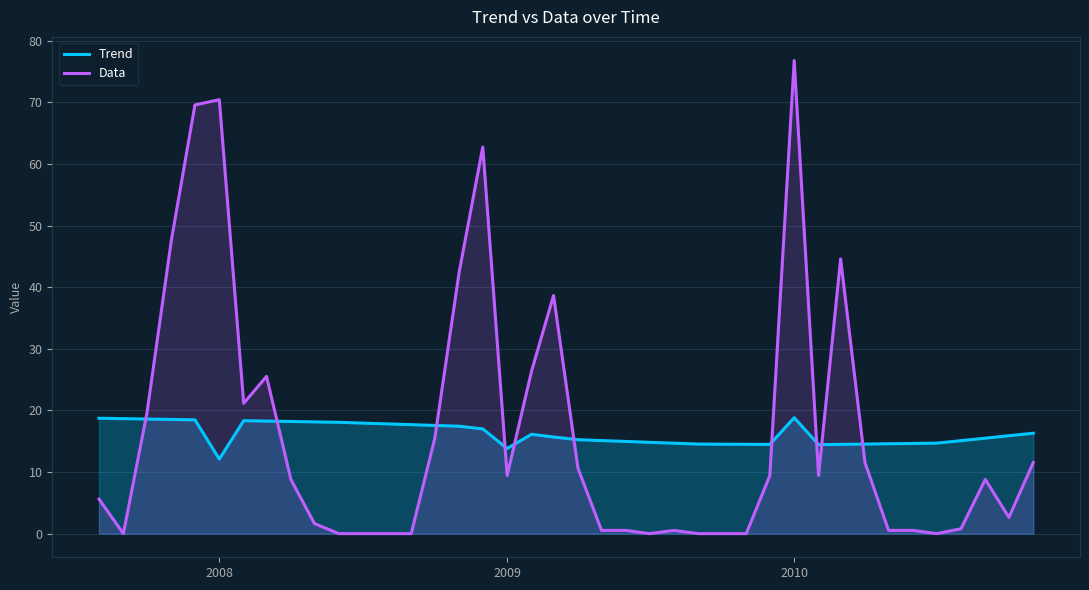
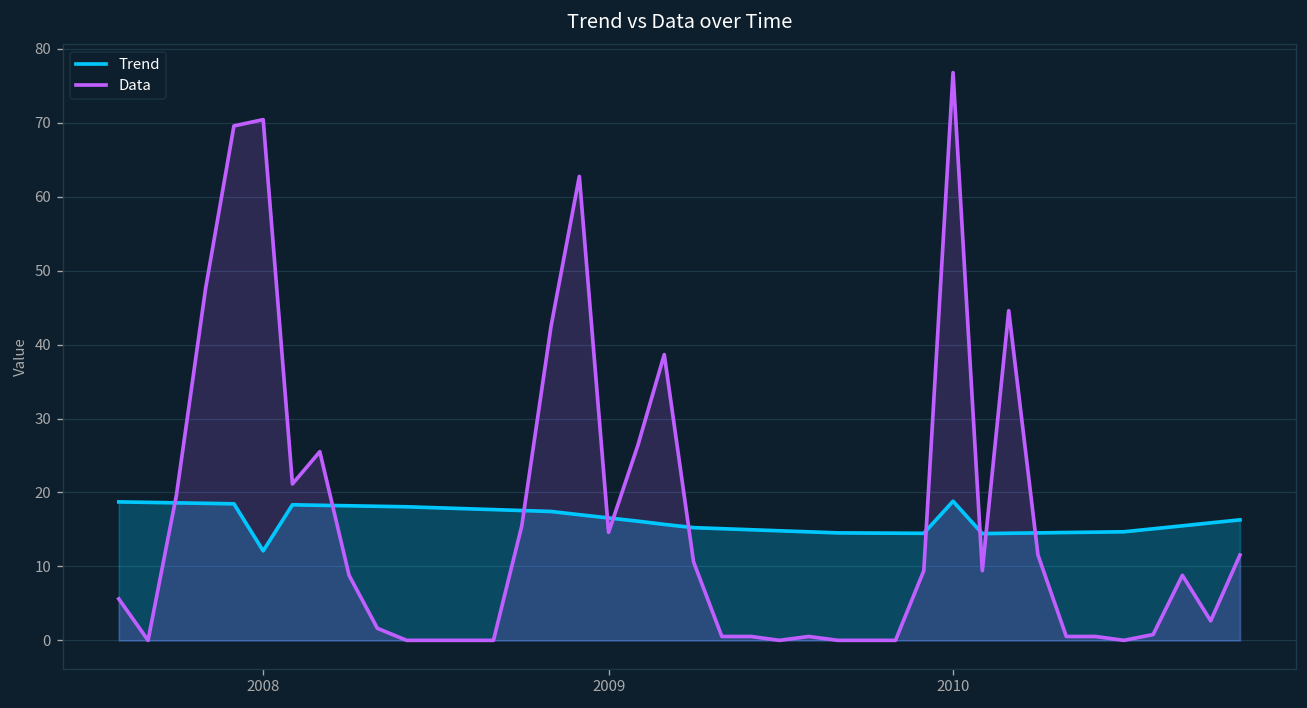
Trend, 2009: 14 -> 17
Data, 2009: 9 -> 15
